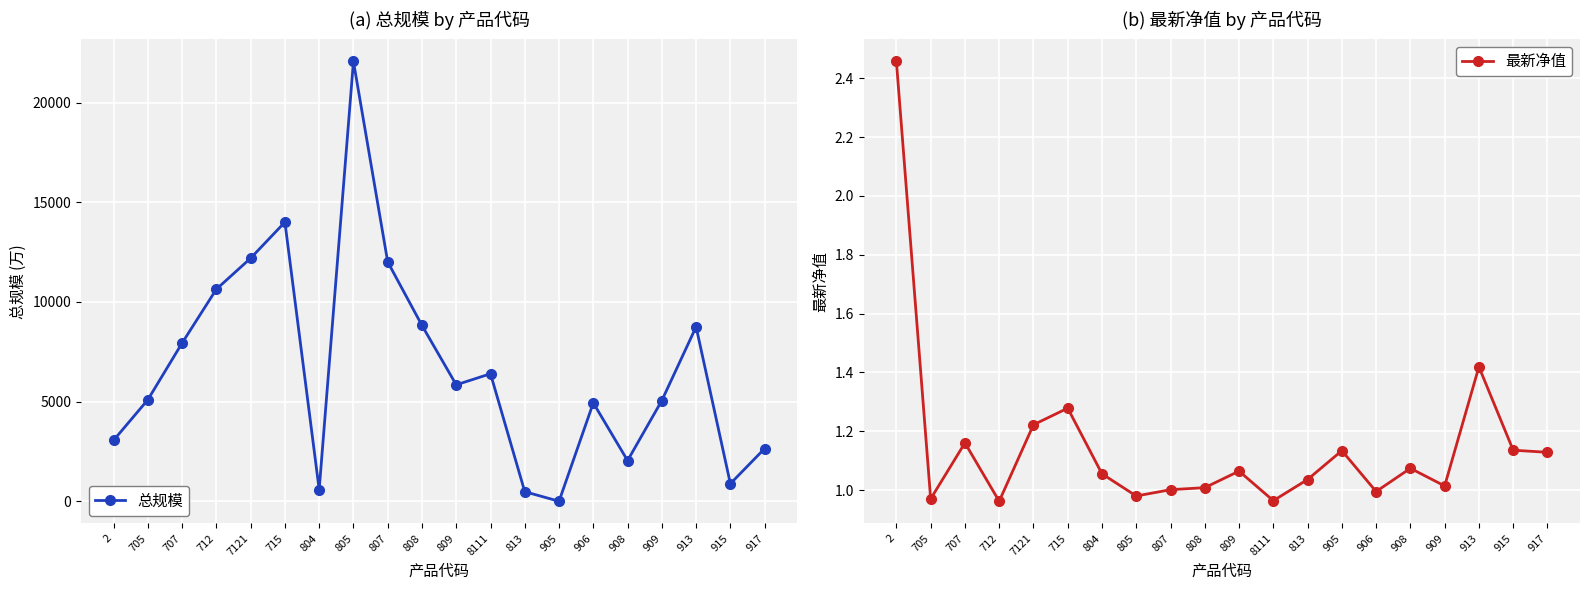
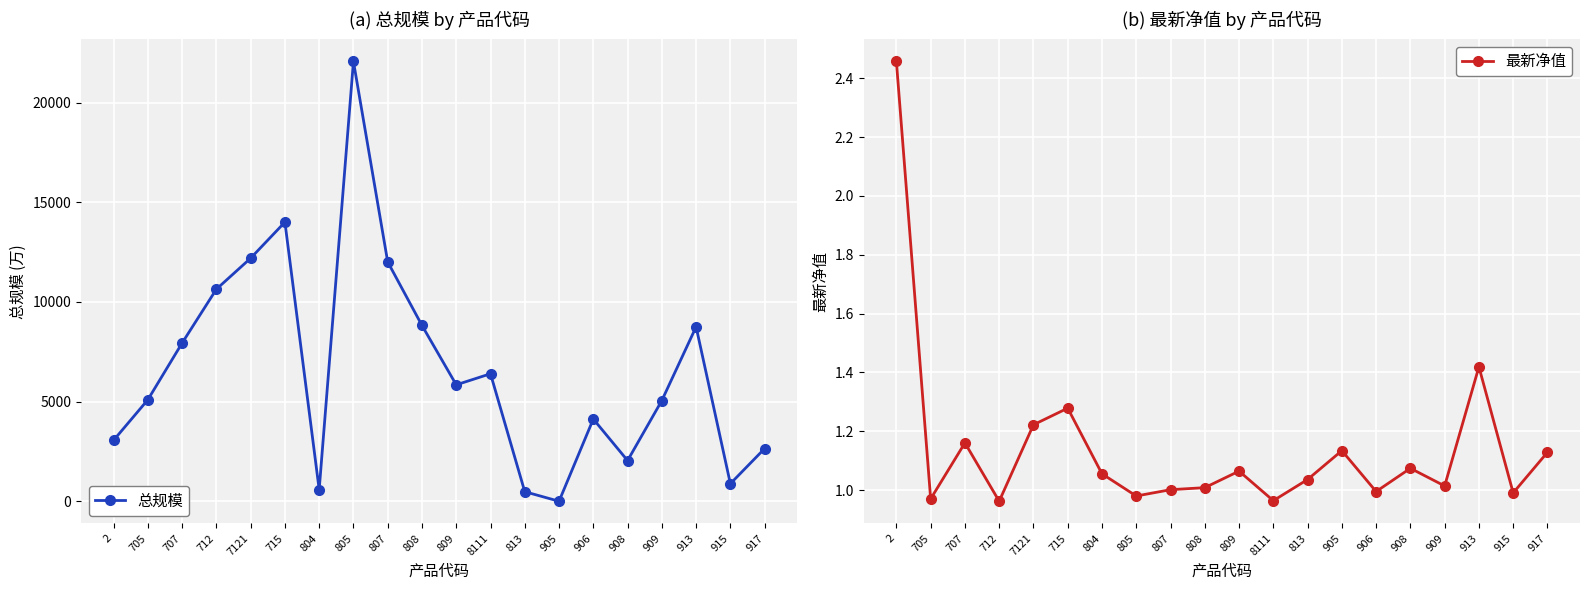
(a) 总规模 by 产品代码, 906: 4900 -> 4100
(b) 最新净值 by 产品代码, 915: 1.14 -> 0.99
